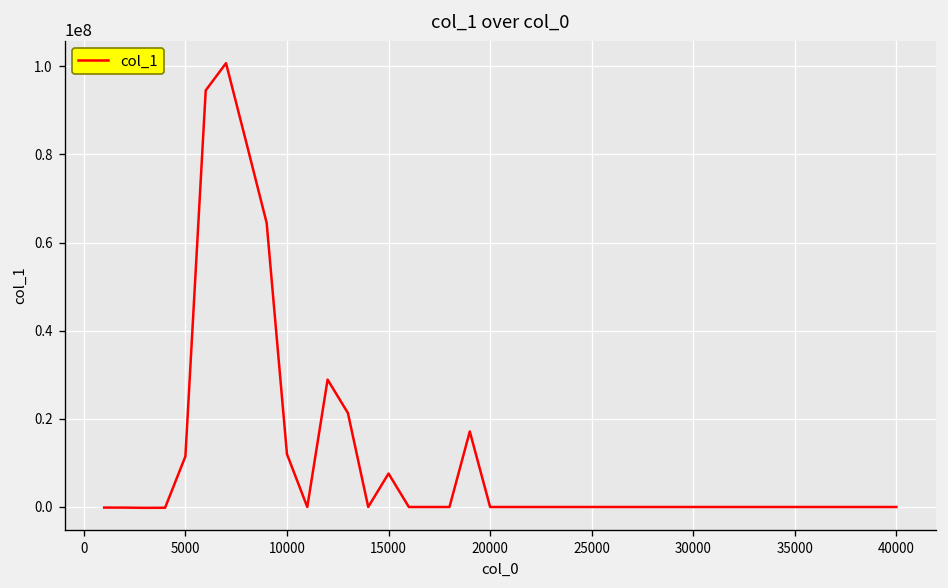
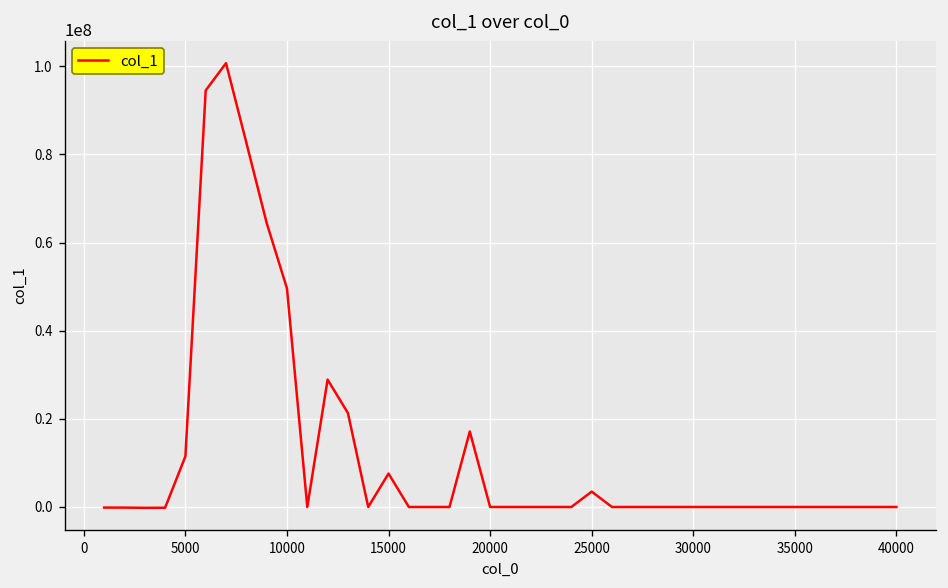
10000: 12000000 -> 50000000
25000: 0 -> 3000000
